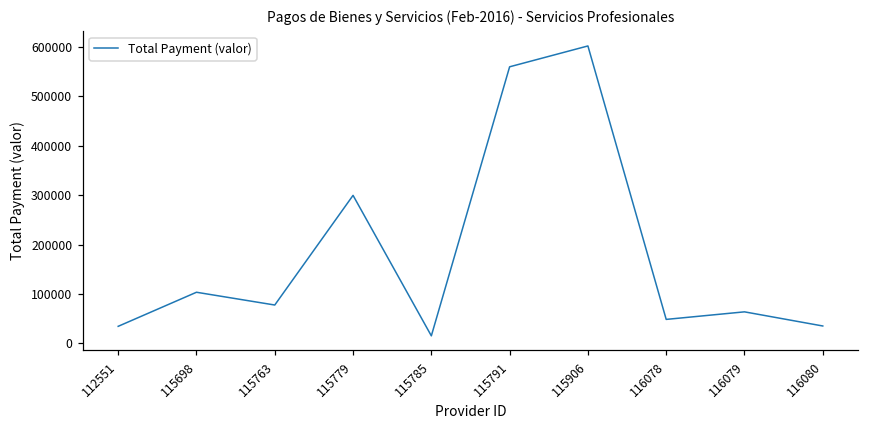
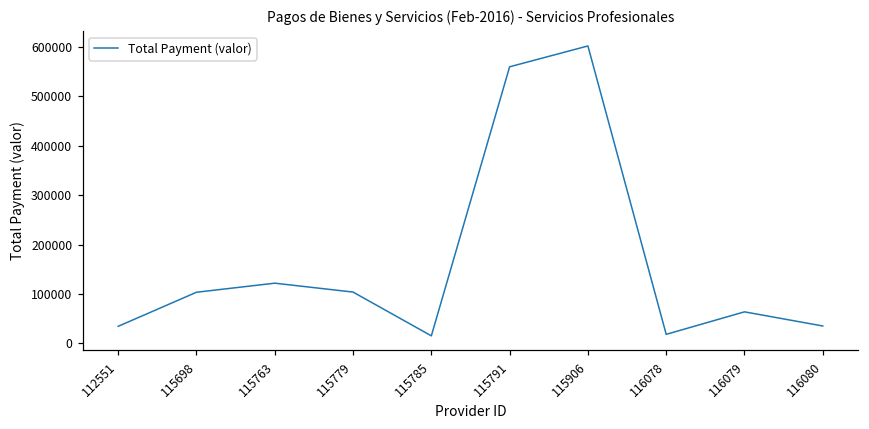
115763: 80000 -> 120000
115779: 300000 -> 100000
116078: 50000 -> 20000
